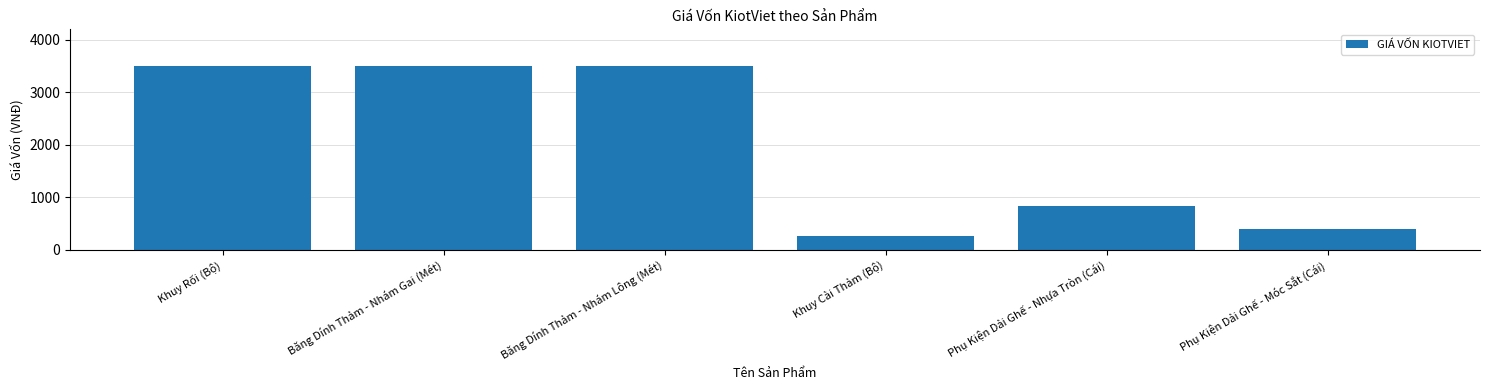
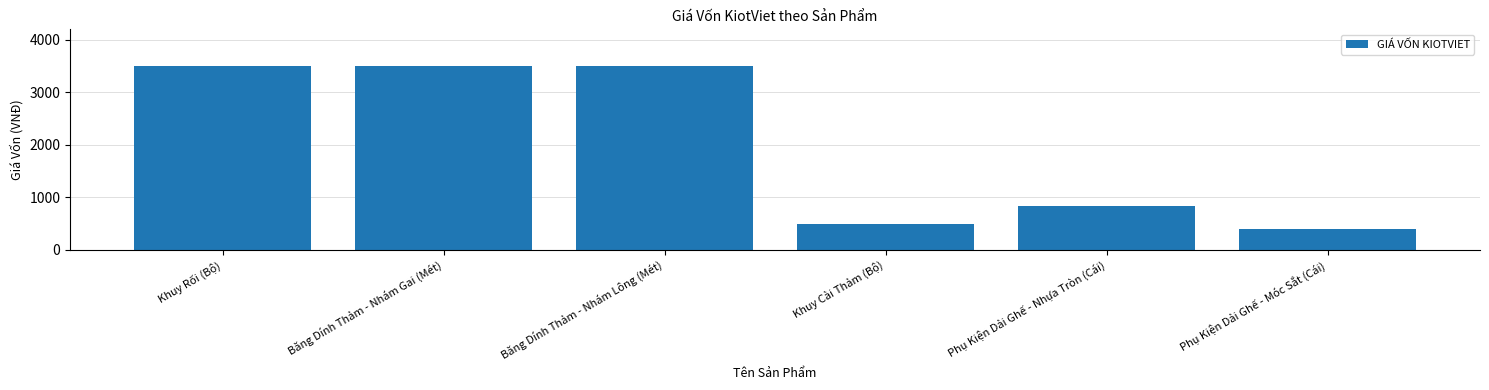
Khuy Cài Thảm (Bộ): 300 -> 500
